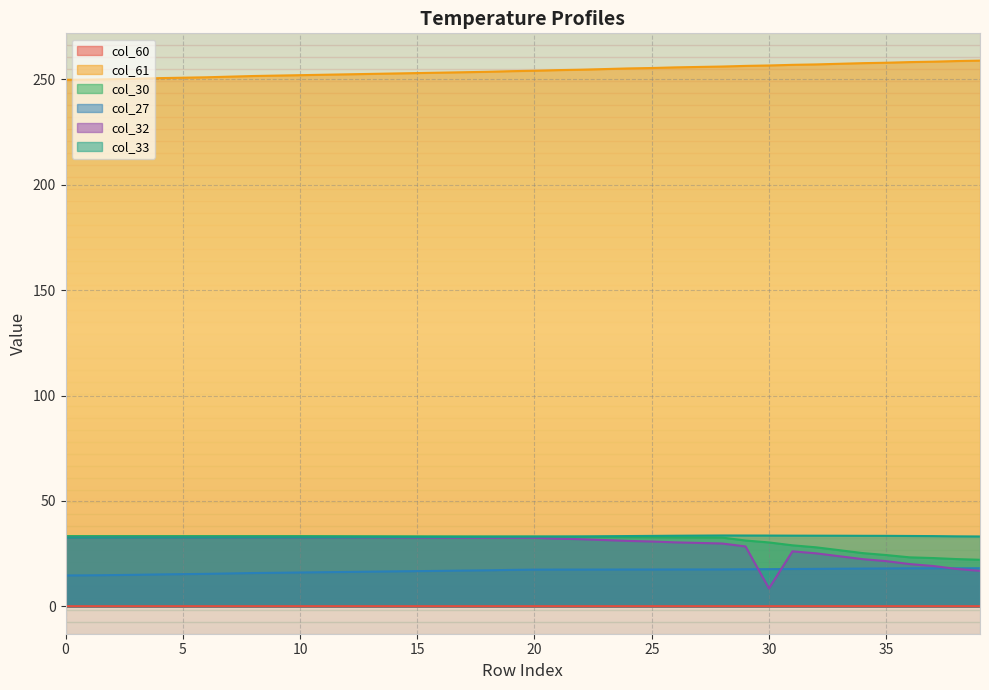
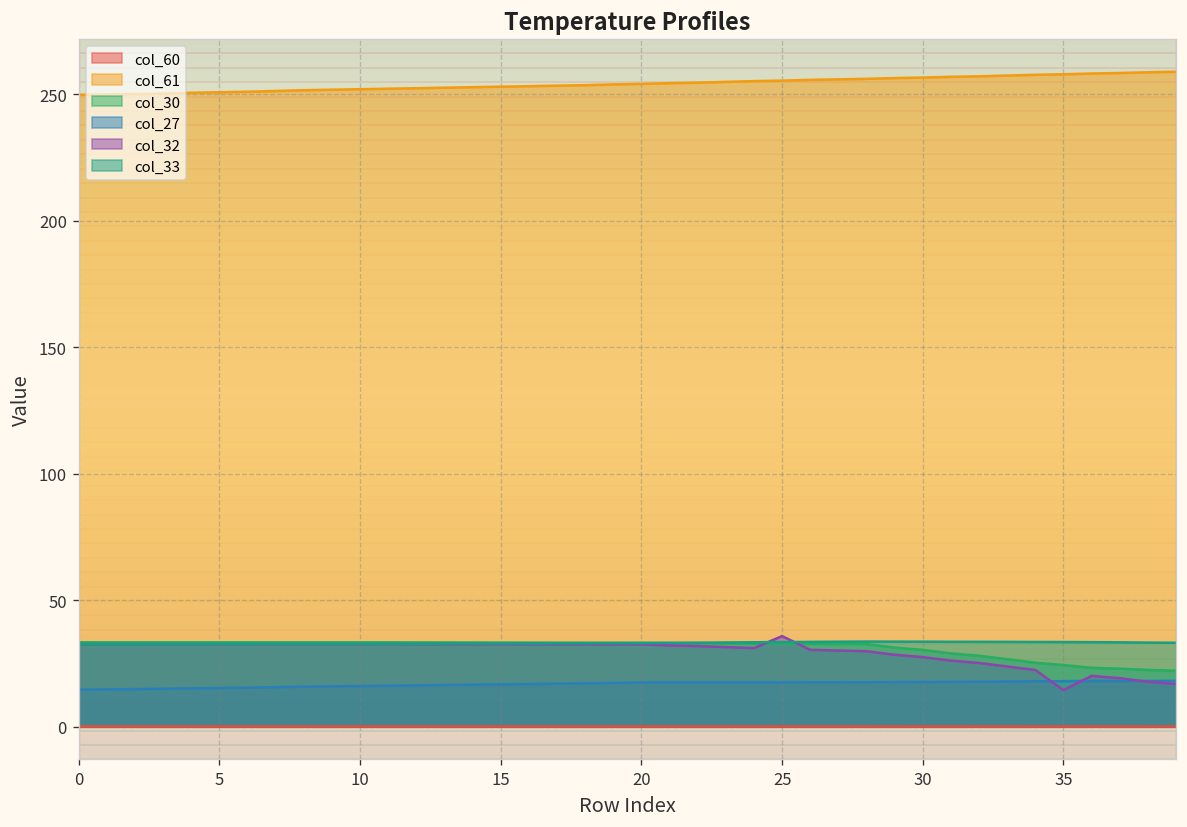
col_32, 25: 31 -> 36
col_32, 30: 9 -> 28
col_32, 35: 21 -> 14
